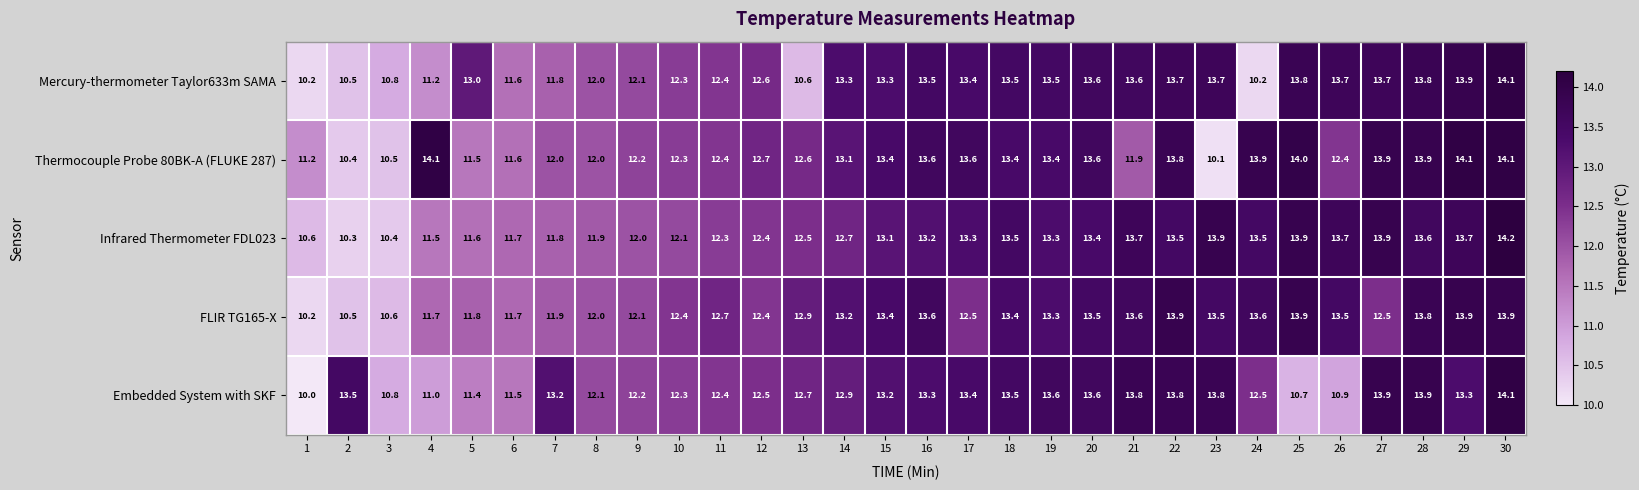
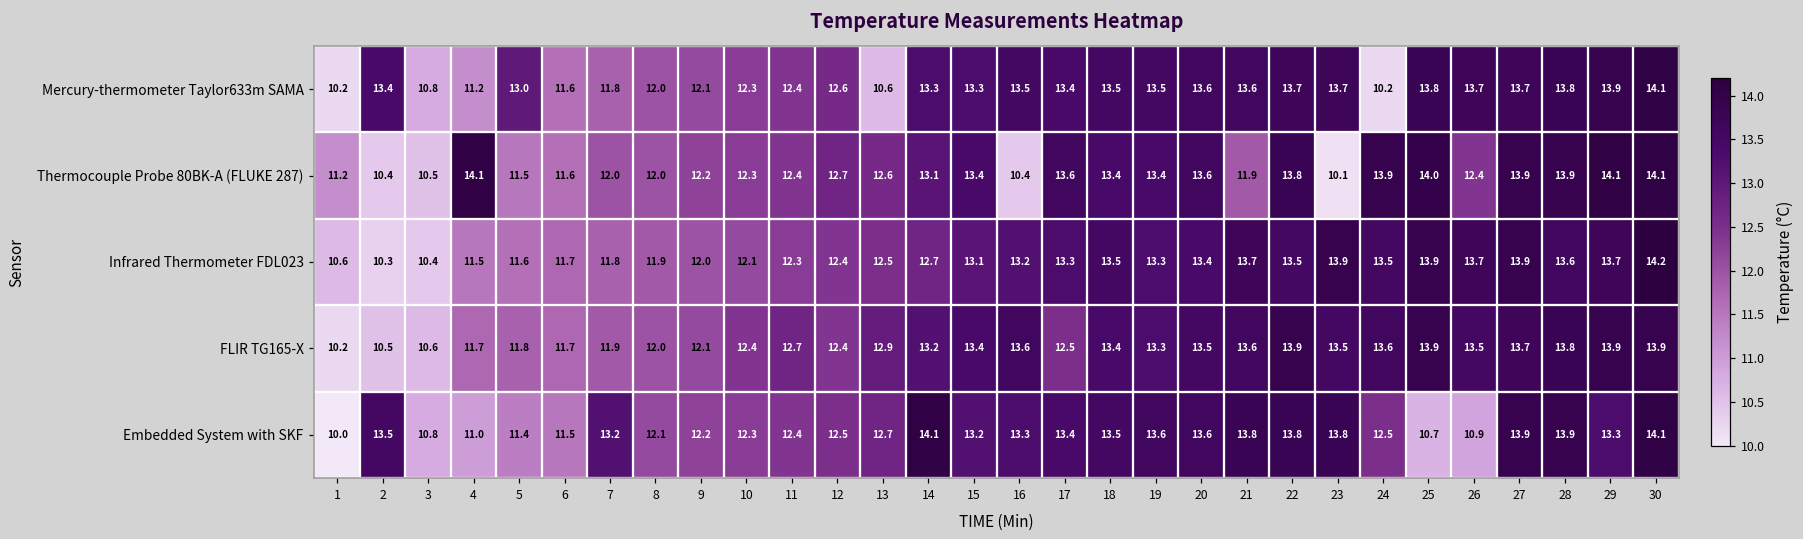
Mercury-thermometer Taylor633m SAMA, 2: 10.5 -> 13.4
Thermocouple Probe 80BK-A (FLUKE 287), 16: 13.6 -> 10.4
FLIR TG165-X, 27: 12.5 -> 13.7
Embedded System with SKF, 14: 12.9 -> 14.1
